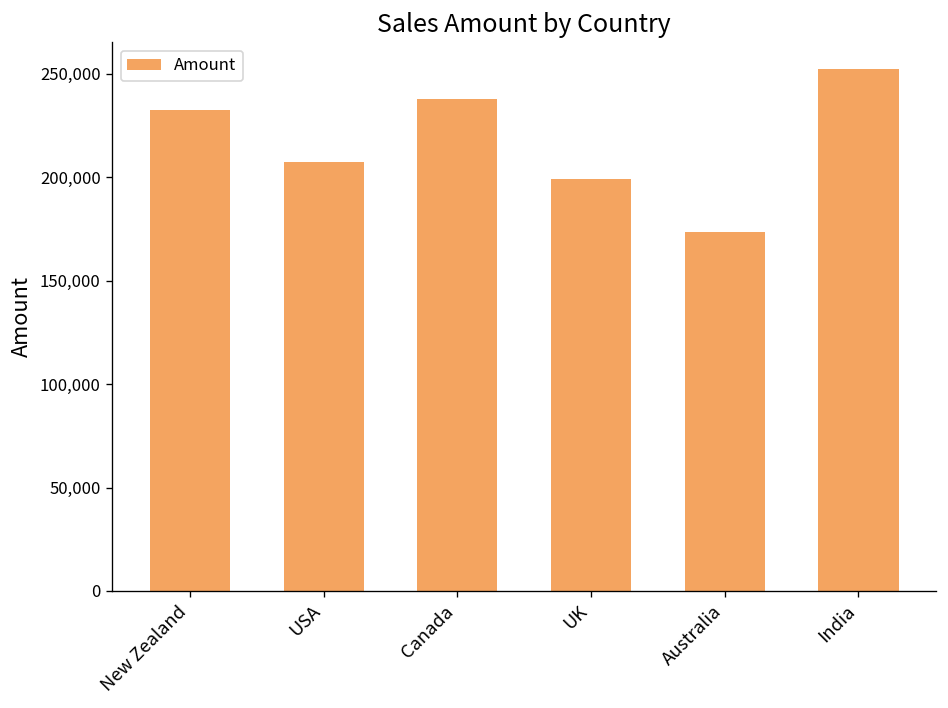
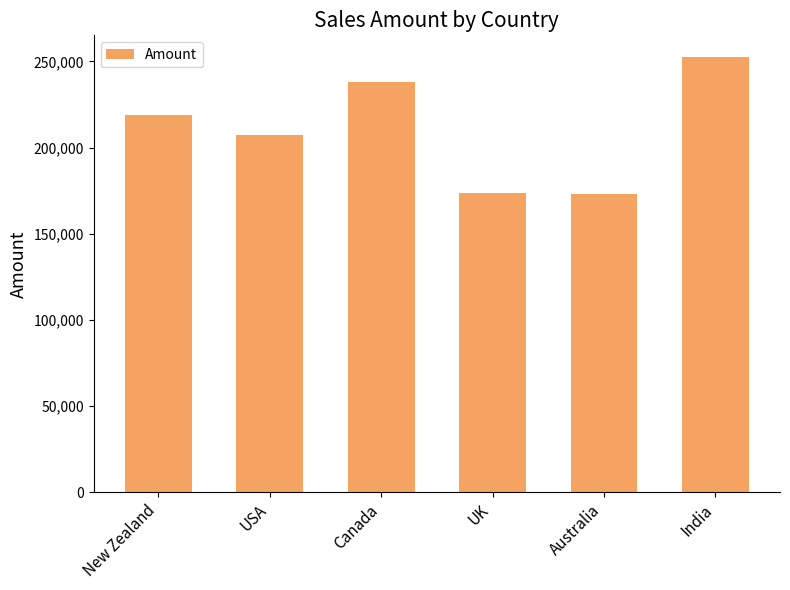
New Zealand: 232,000 -> 219,000
UK: 199,000 -> 174,000
